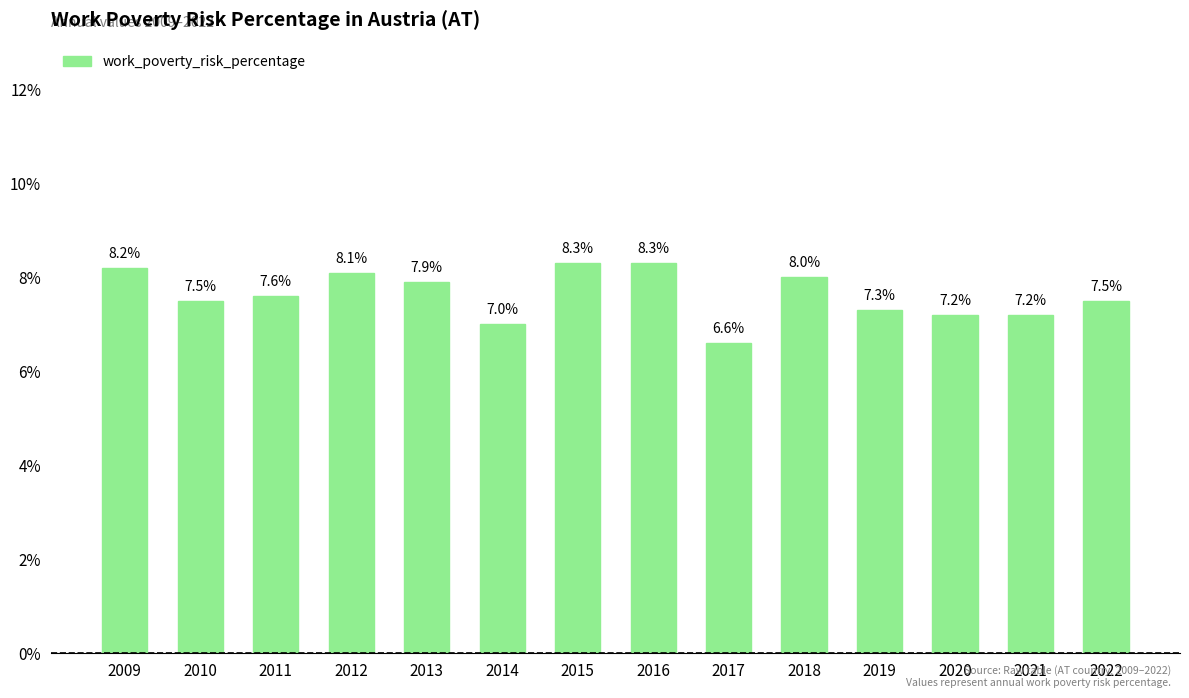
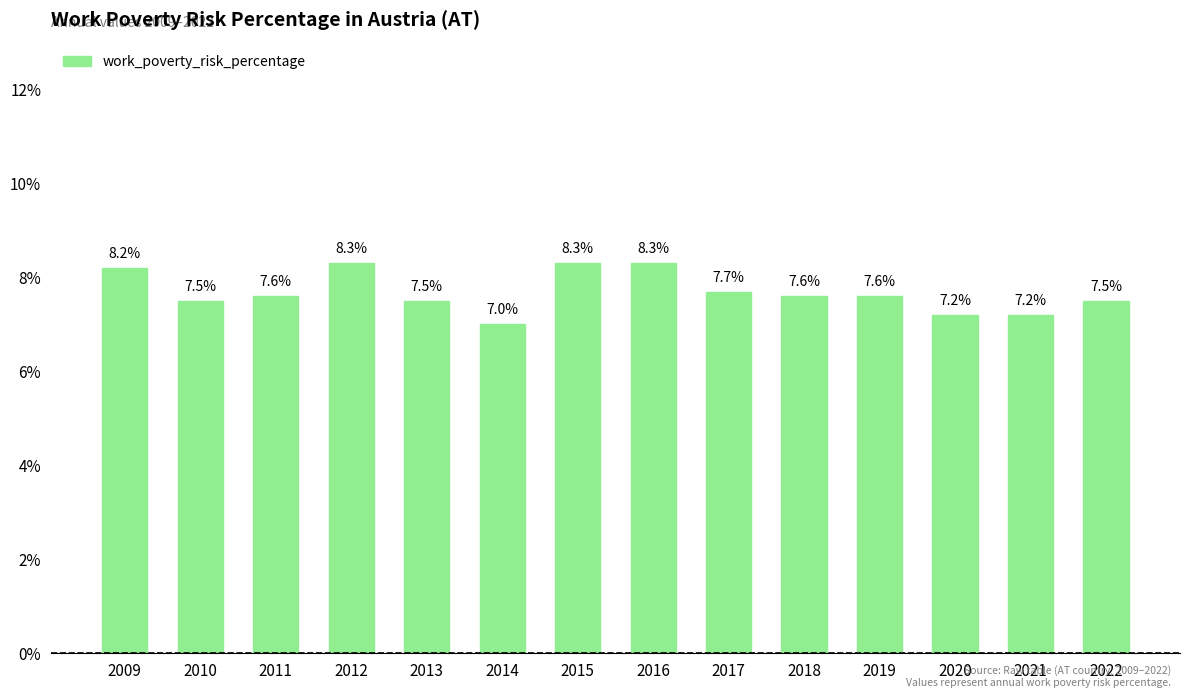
2012: 8.1% -> 8.3%
2013: 7.9% -> 7.5%
2017: 6.6% -> 7.7%
2018: 8.0% -> 7.6%
2019: 7.3% -> 7.6%
